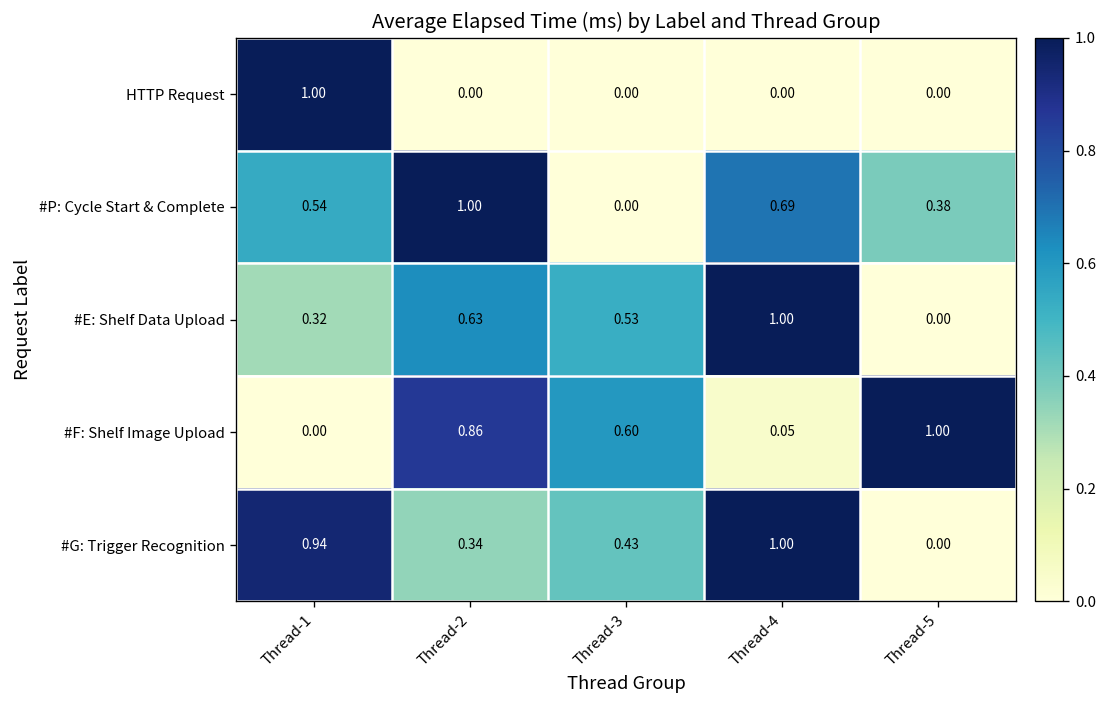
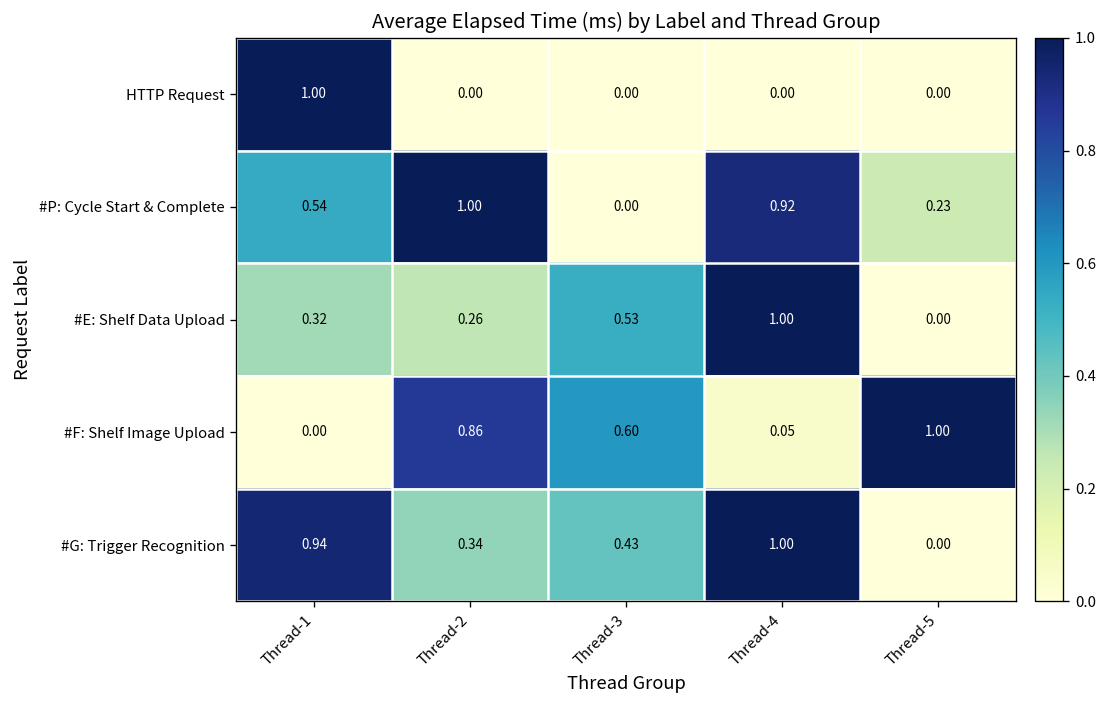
#P: Cycle Start & Complete, Thread-4: 0.69 -> 0.92
#P: Cycle Start & Complete, Thread-5: 0.38 -> 0.23
#E: Shelf Data Upload, Thread-2: 0.63 -> 0.26
